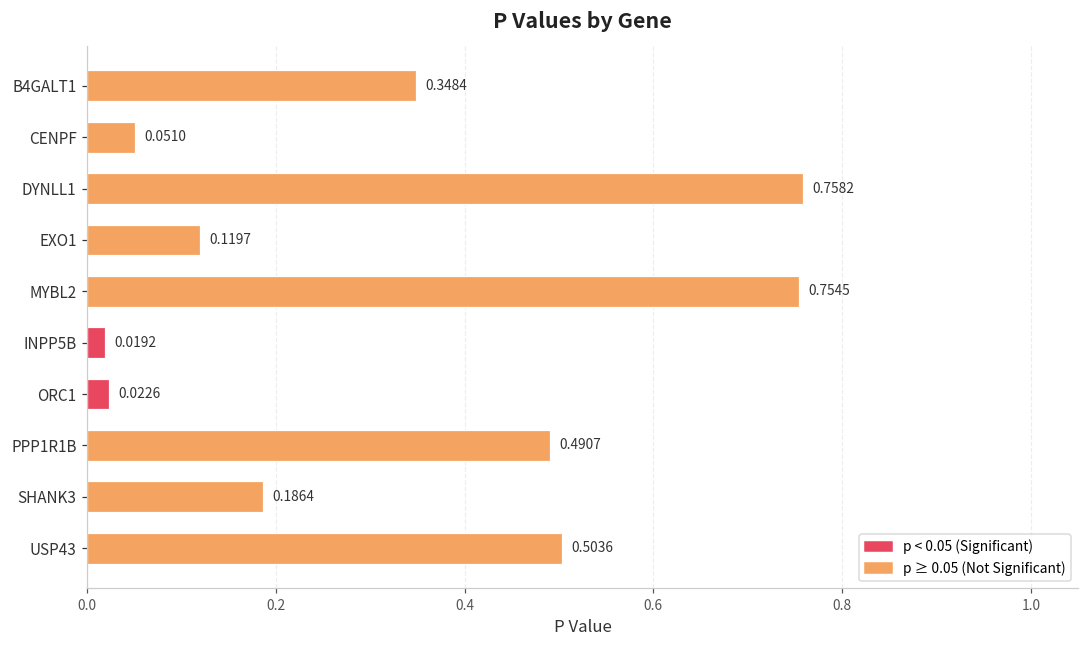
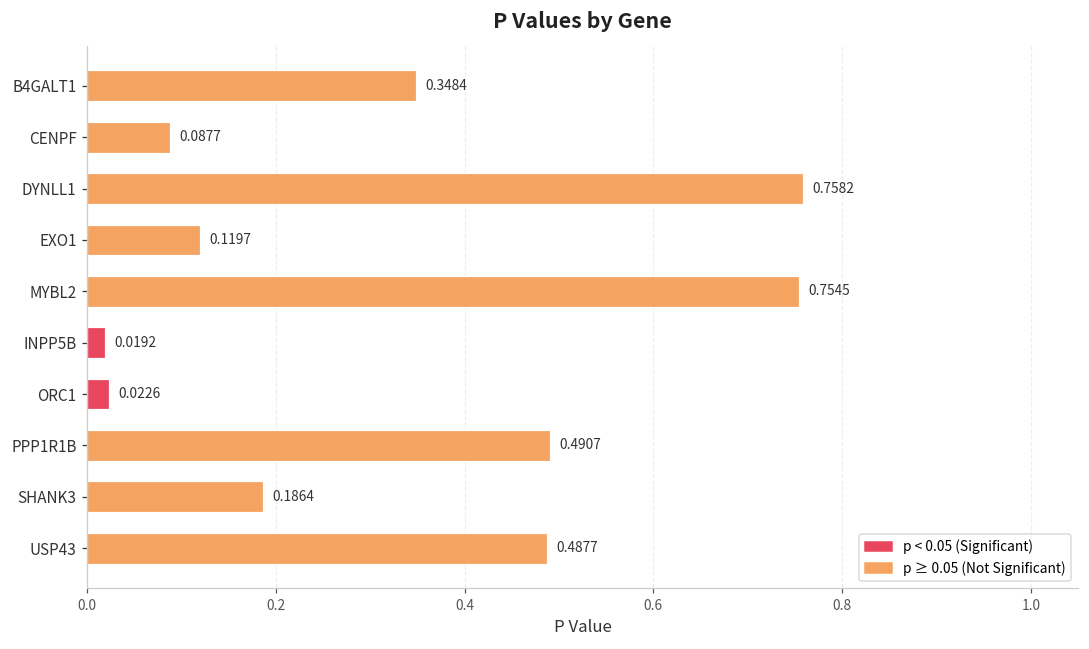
CENPF: 0.0510 -> 0.0877
USP43: 0.5036 -> 0.4877
